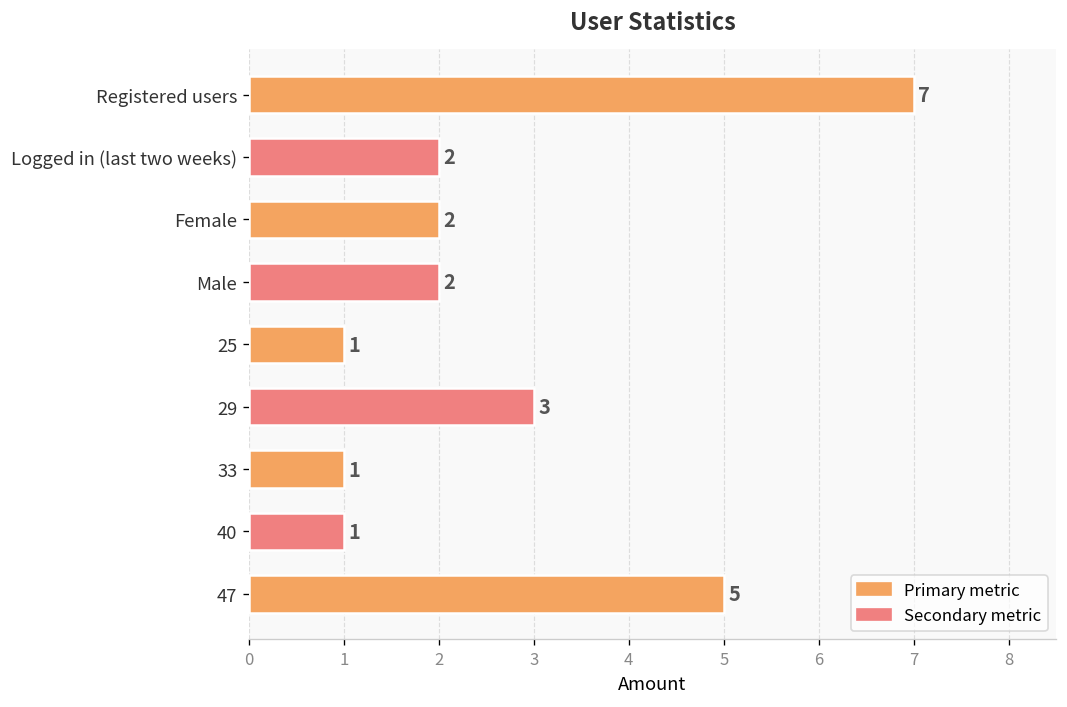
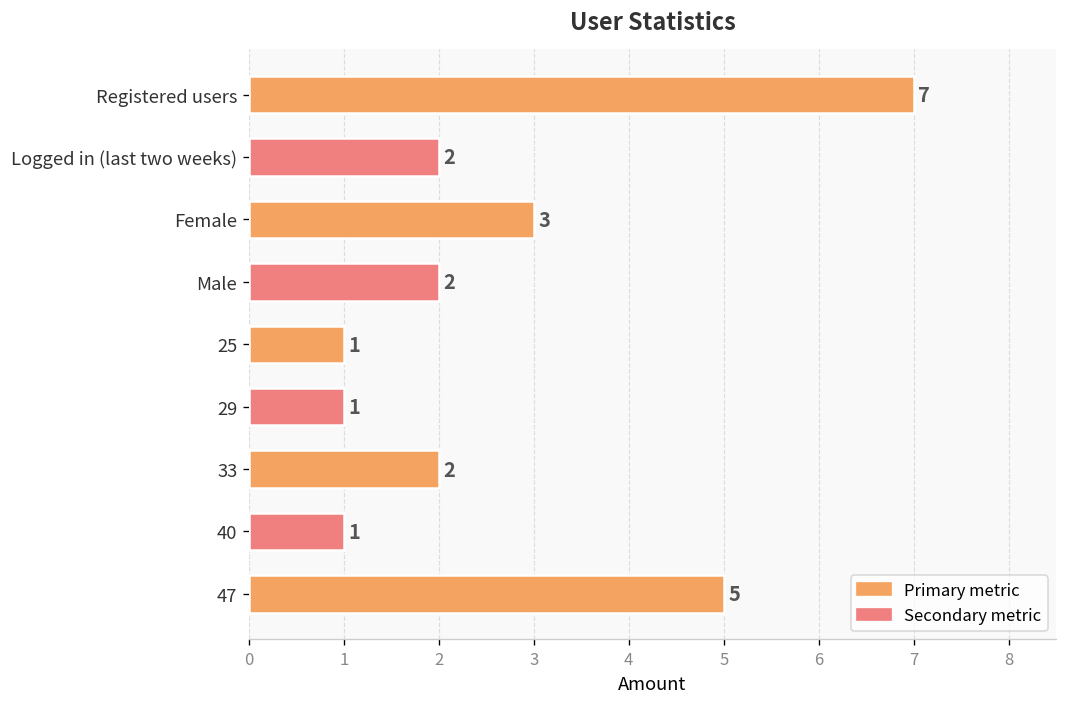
Female: 2 -> 3
29: 3 -> 1
33: 1 -> 2
